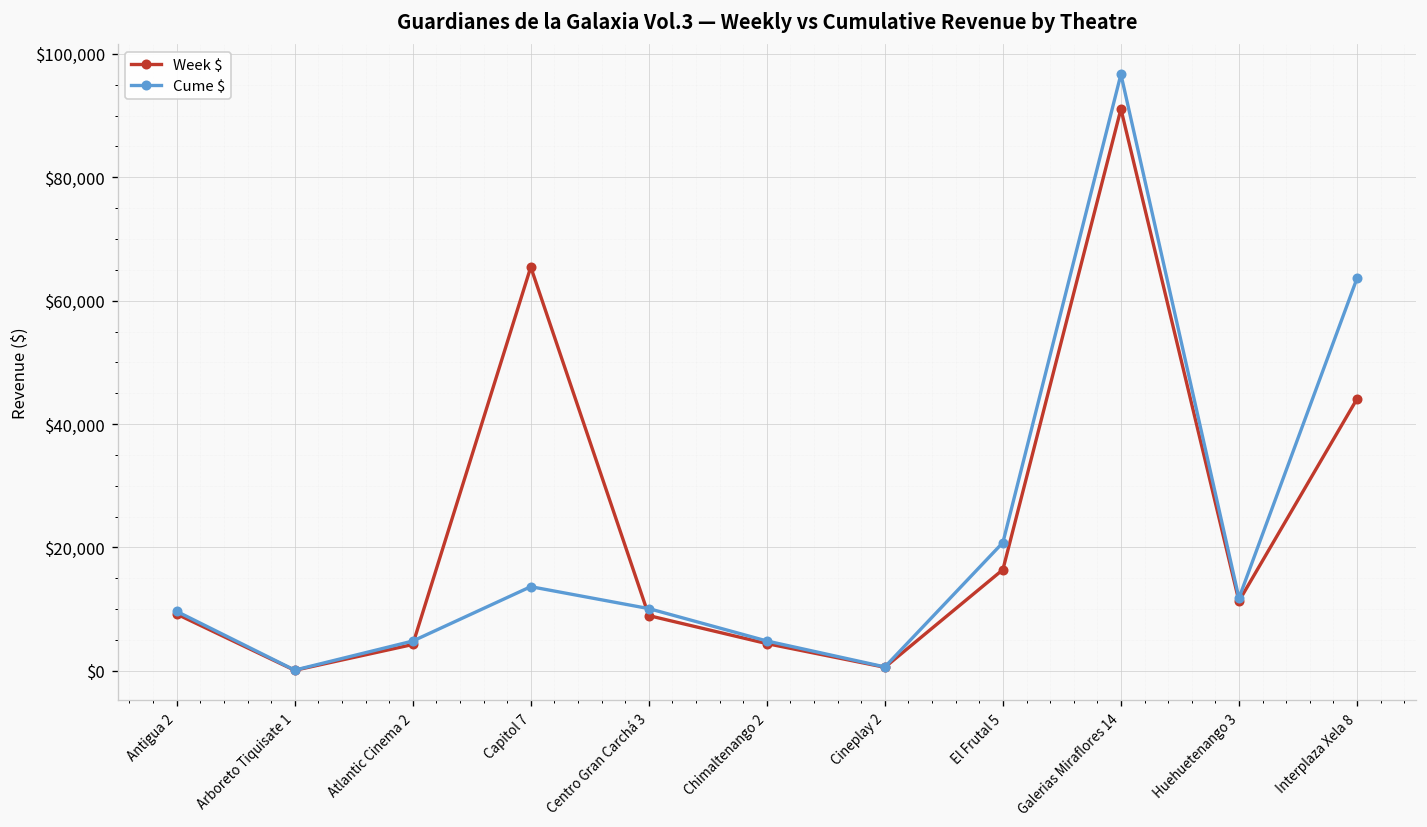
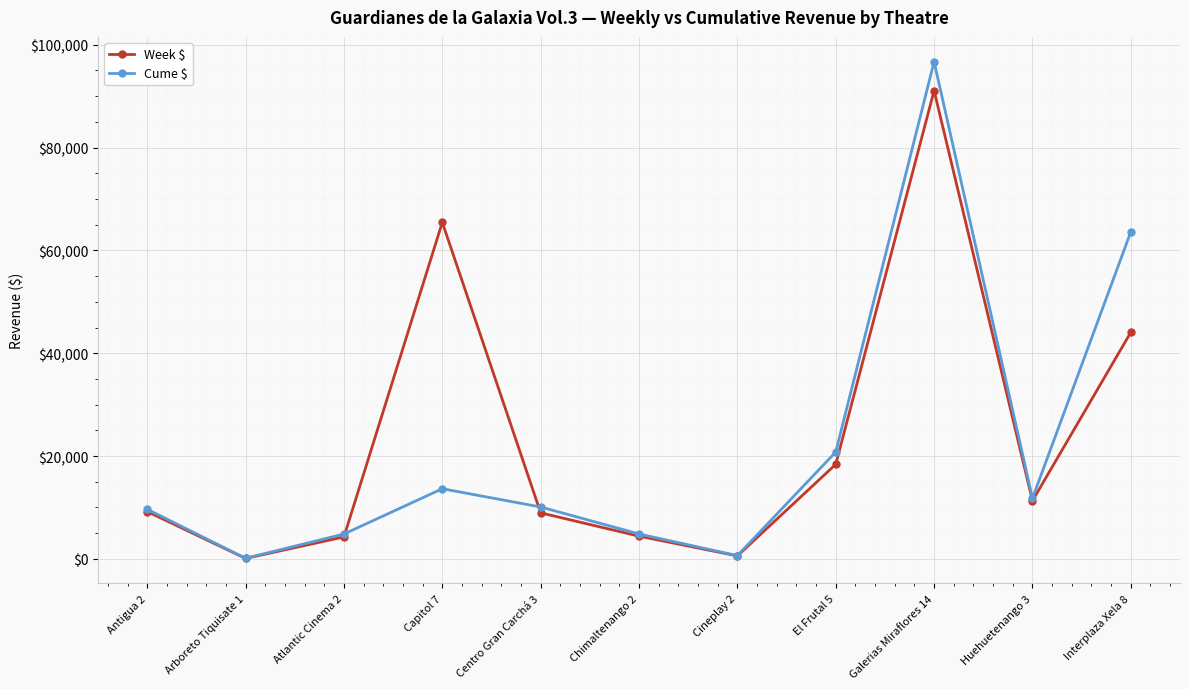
Week $, El Frutal 5: $16,000 -> $18,000
